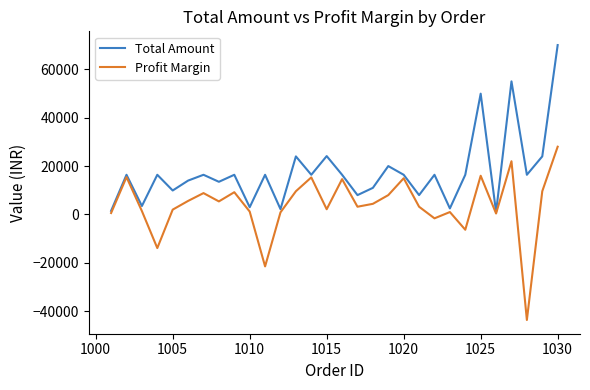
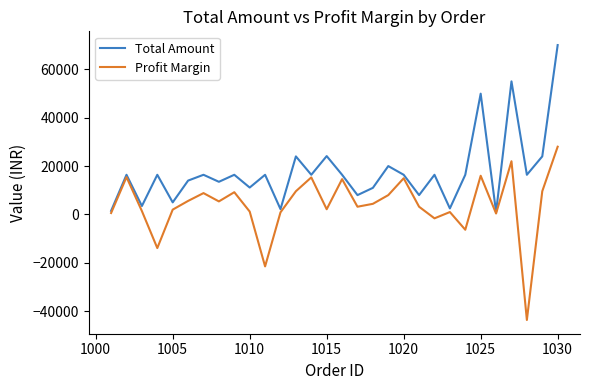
Total Amount, 1005: 10000 -> 5000
Total Amount, 1010: 3000 -> 11000
